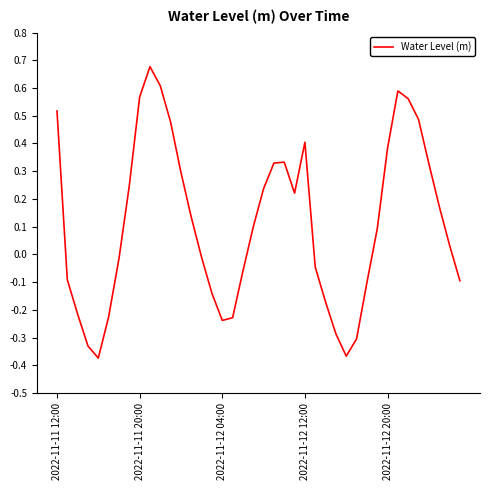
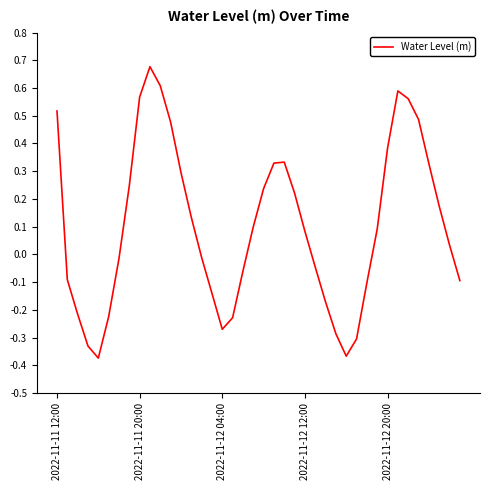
2022-11-12 04:00: -0.24 -> -0.27
2022-11-12 12:00: 0.40 -> 0.08
